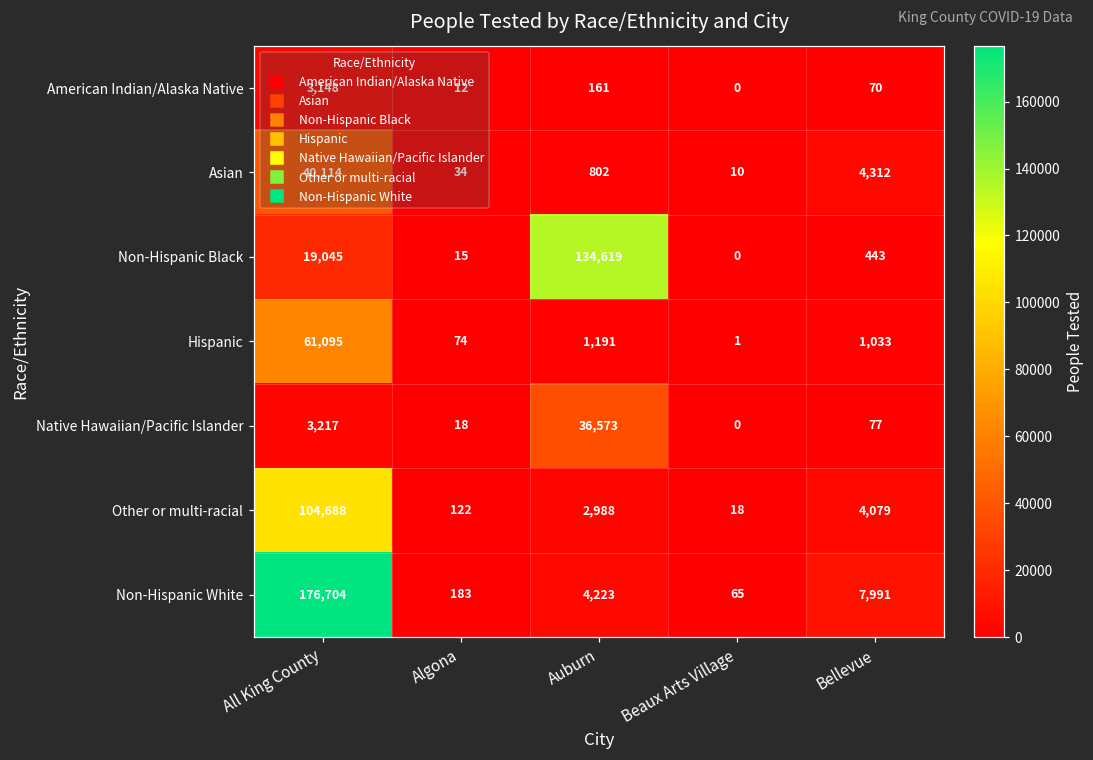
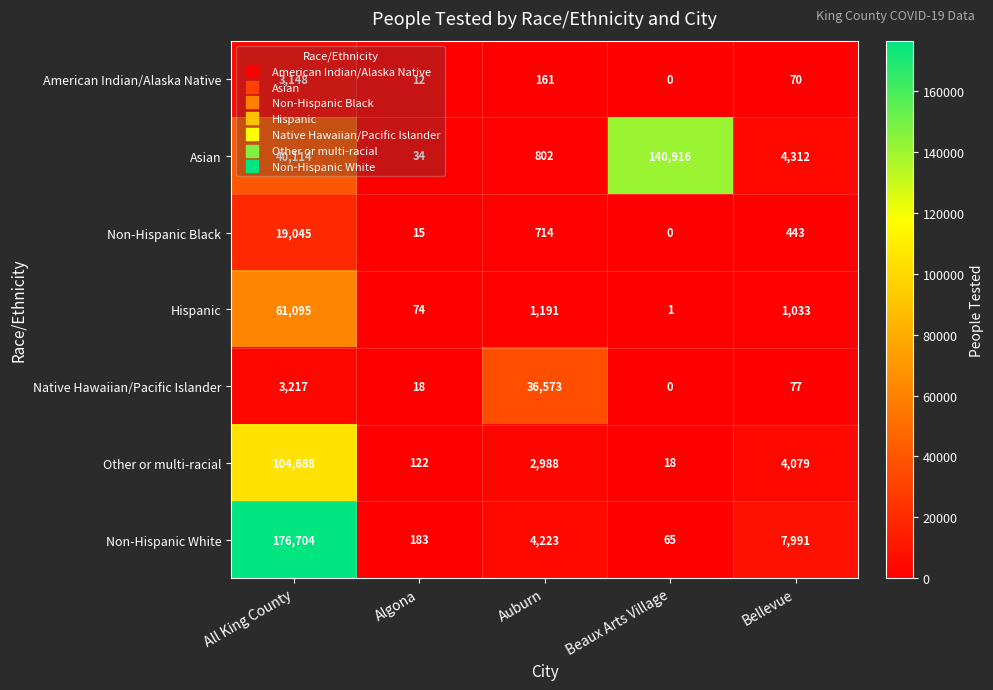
Asian, Beaux Arts Village: 10 -> 140,916
Non-Hispanic Black, Auburn: 134,619 -> 714
